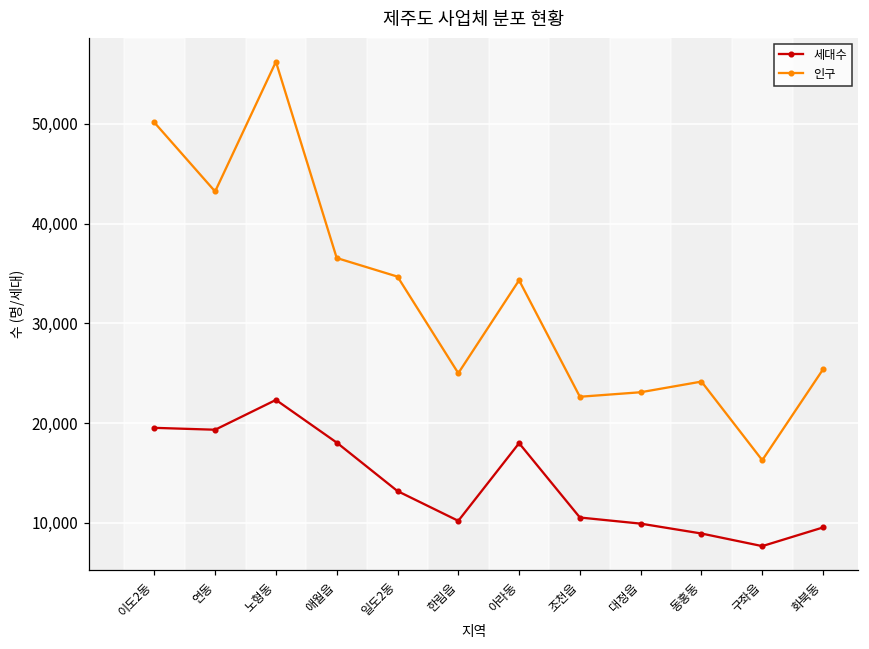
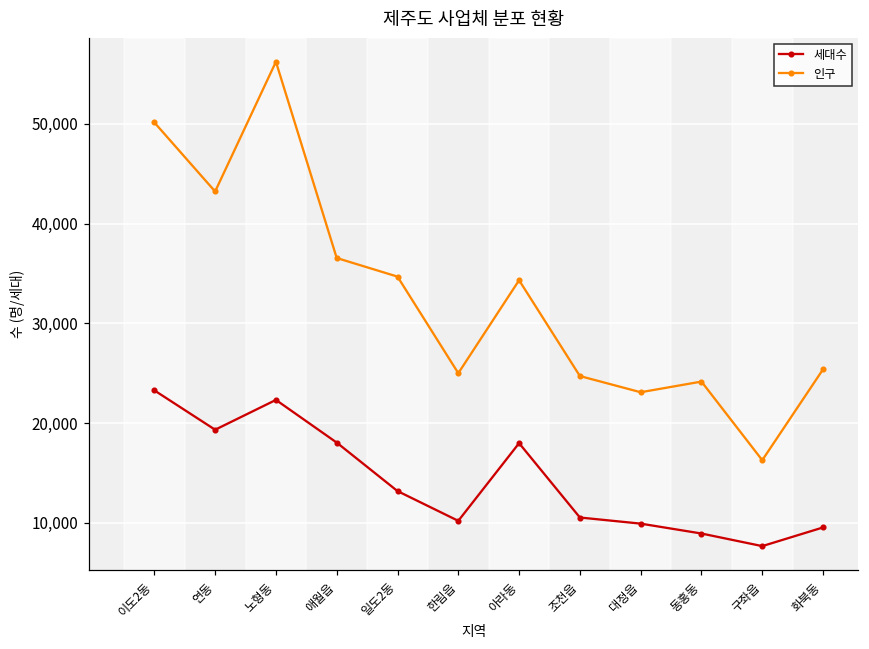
세대수, 이도2동: 20,000 -> 23,000
인구, 조천읍: 23,000 -> 25,000
